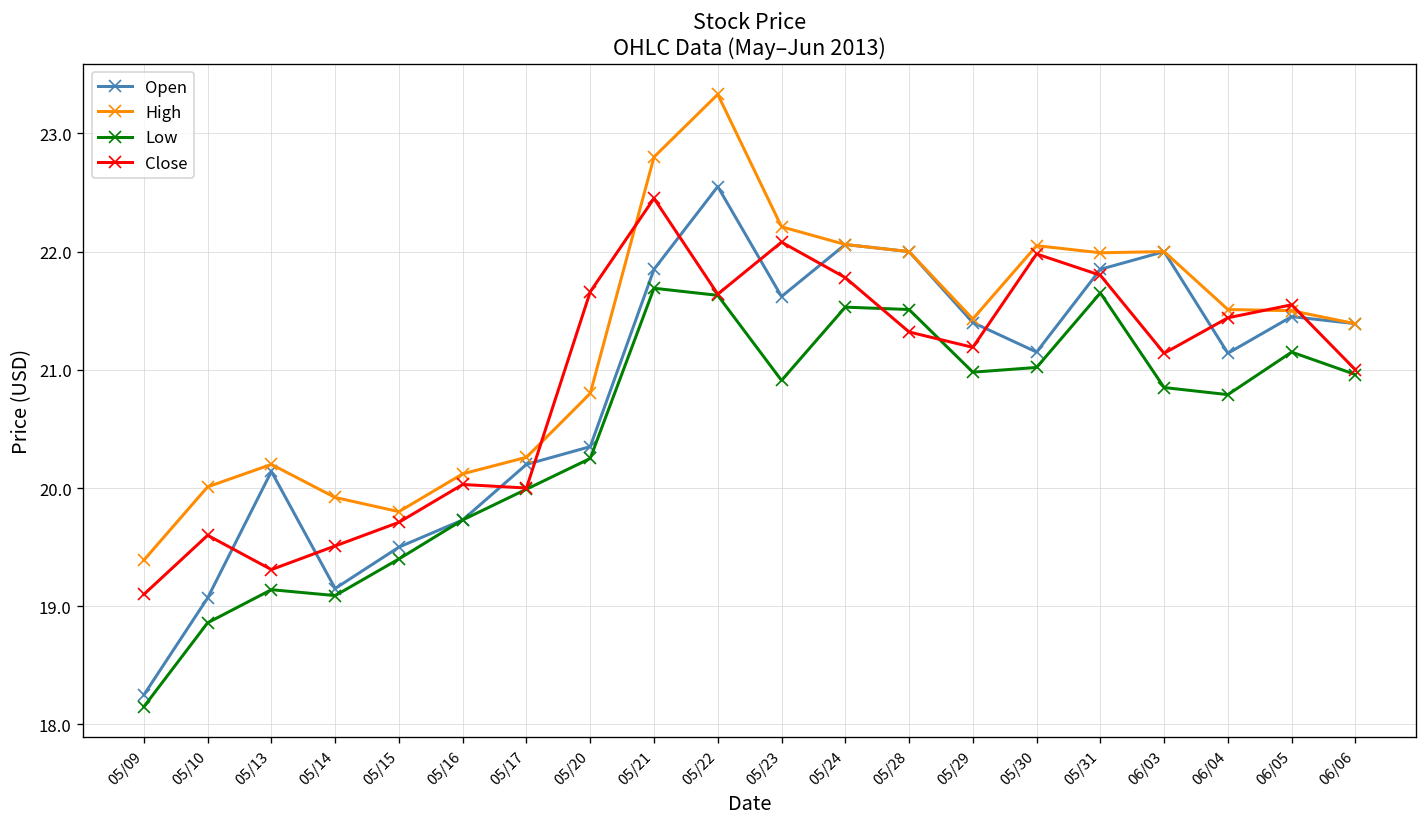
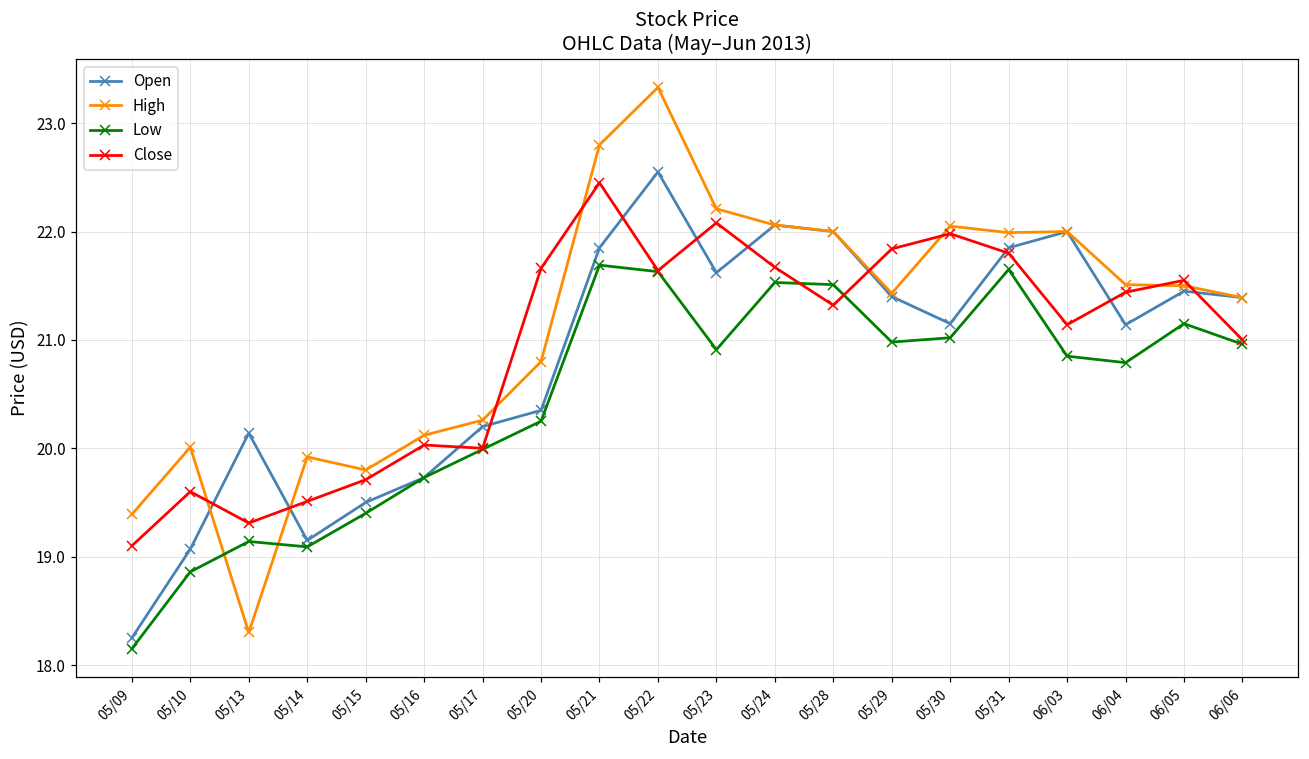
High, 05/13: 20.2 -> 18.3
Close, 05/24: 21.8 -> 21.7
Close, 05/29: 21.2 -> 21.8
